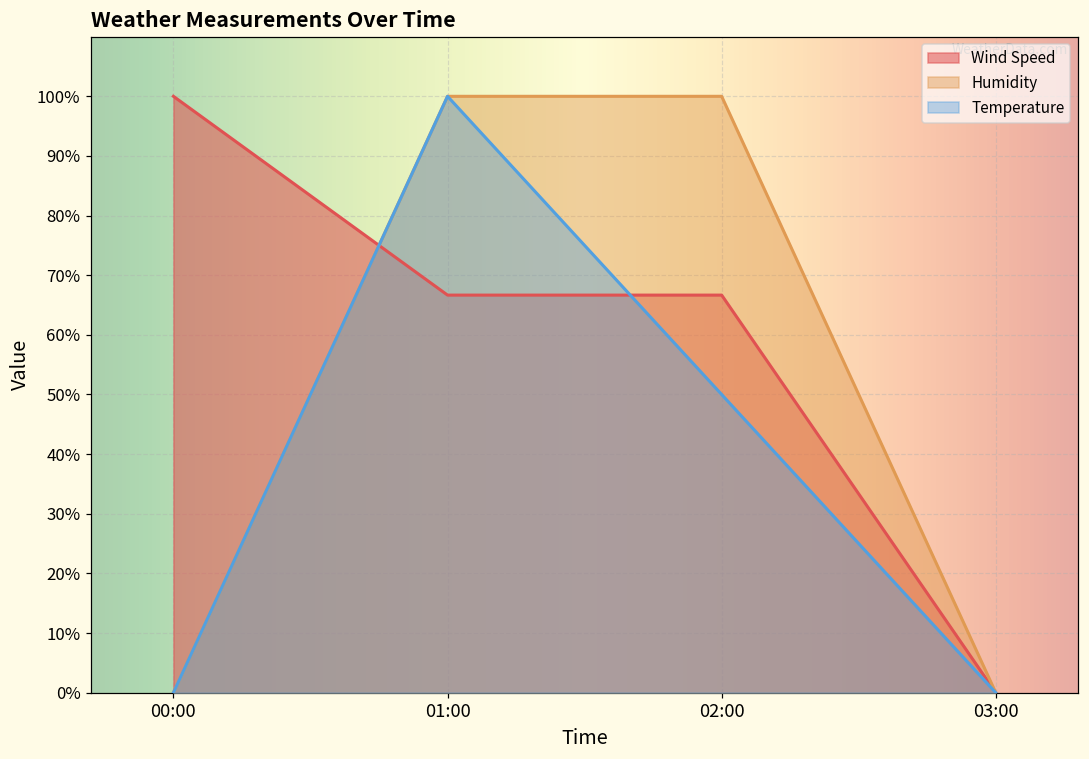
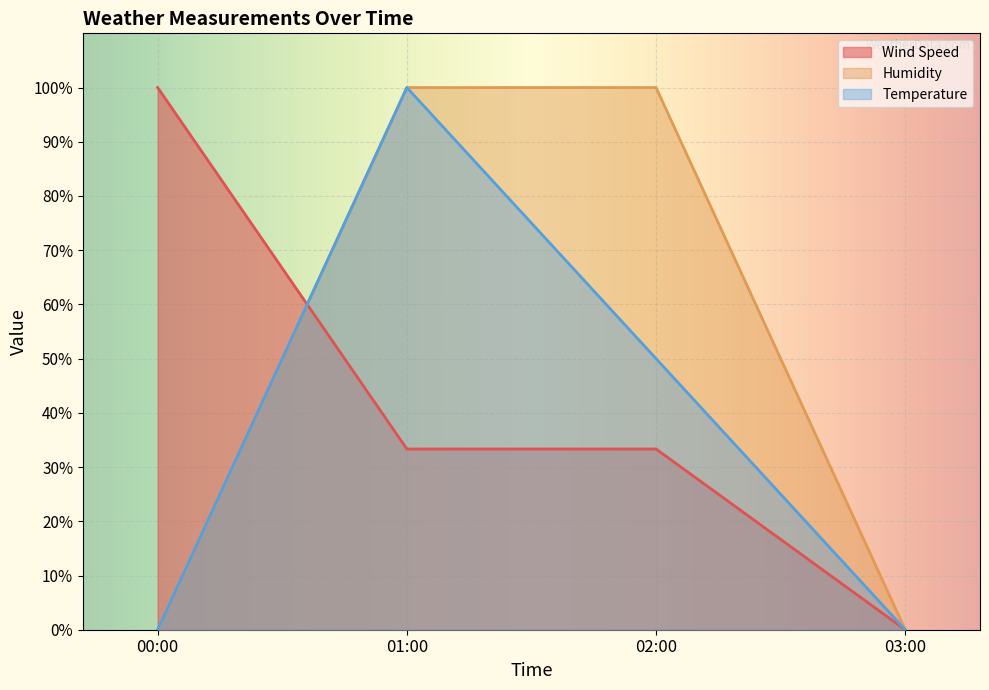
Wind Speed, 01:00: 67% -> 33%
Wind Speed, 02:00: 67% -> 33%
